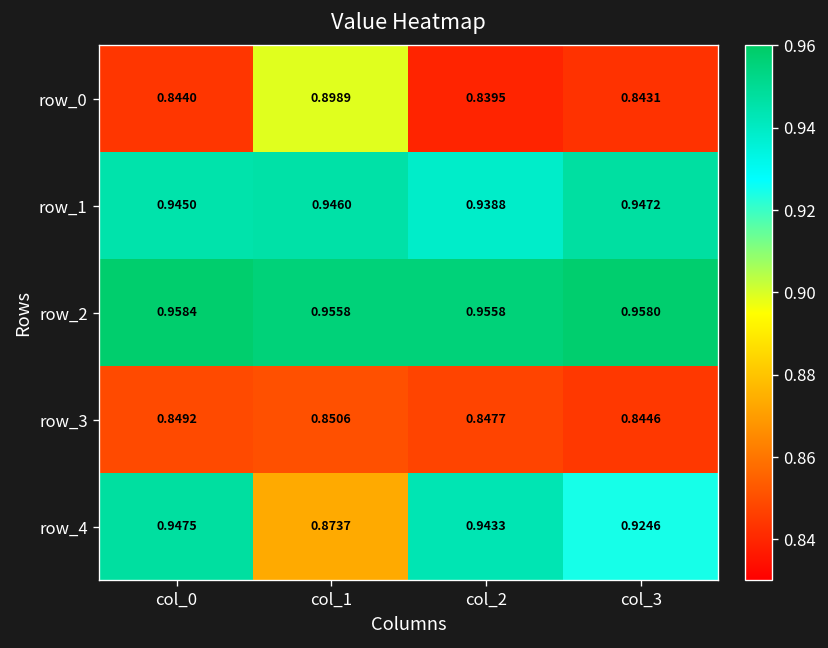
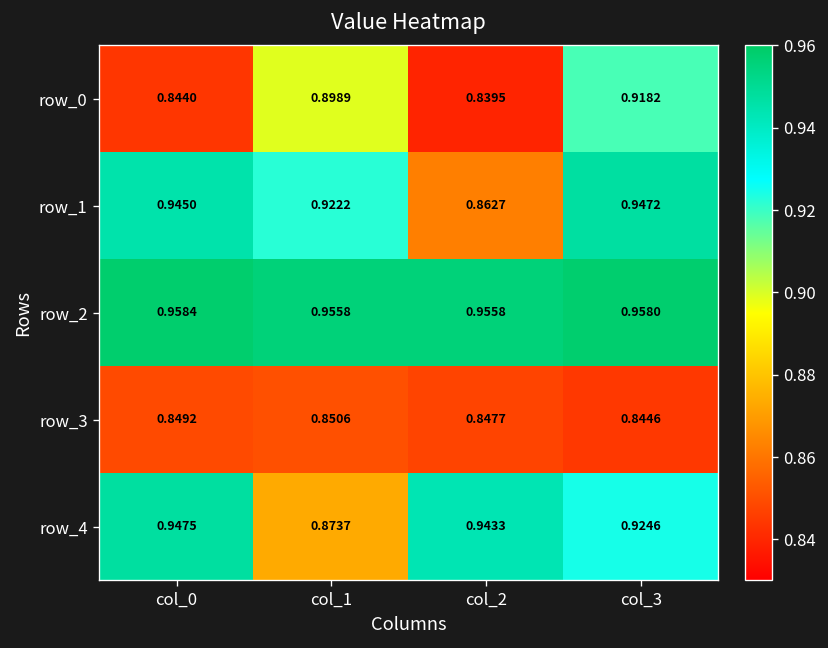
row_0, col_3: 0.8431 -> 0.9182
row_1, col_1: 0.9460 -> 0.9222
row_1, col_2: 0.9388 -> 0.8627
